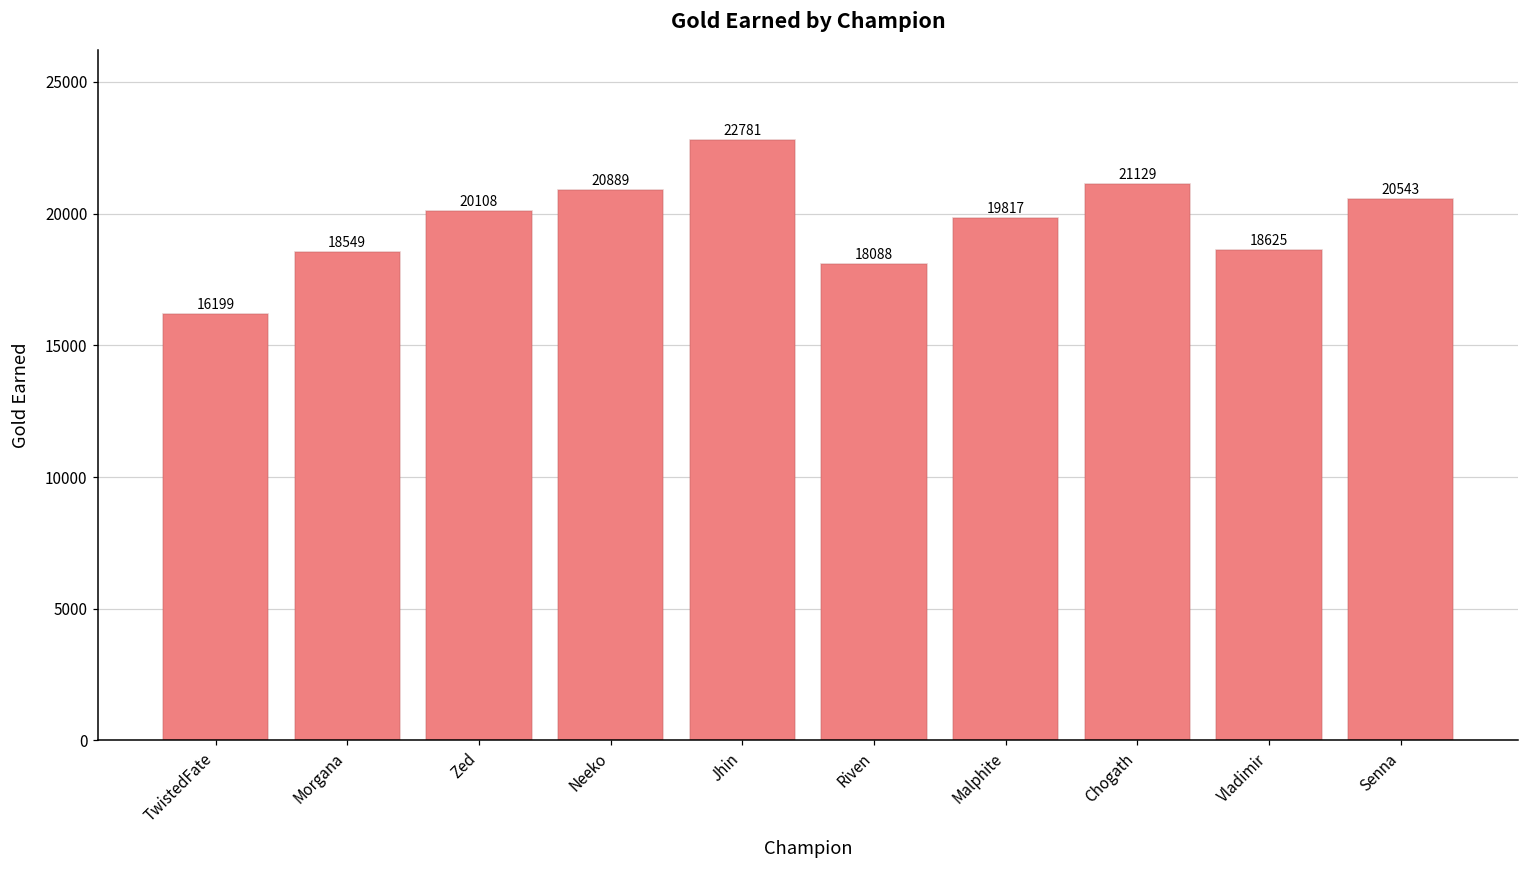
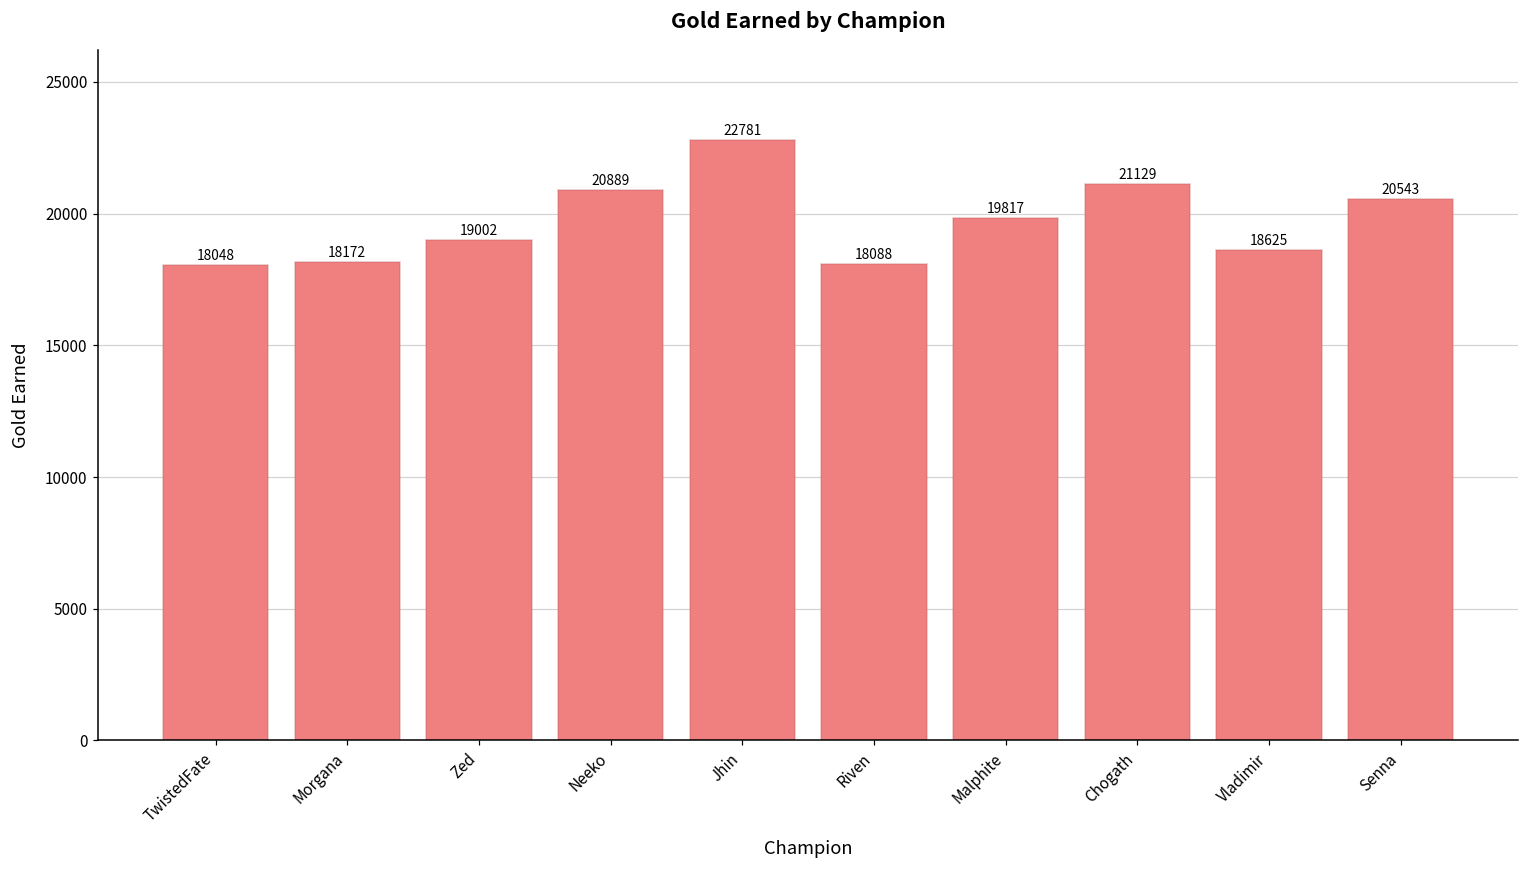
TwistedFate: 16199 -> 18048
Morgana: 18549 -> 18172
Zed: 20108 -> 19002
